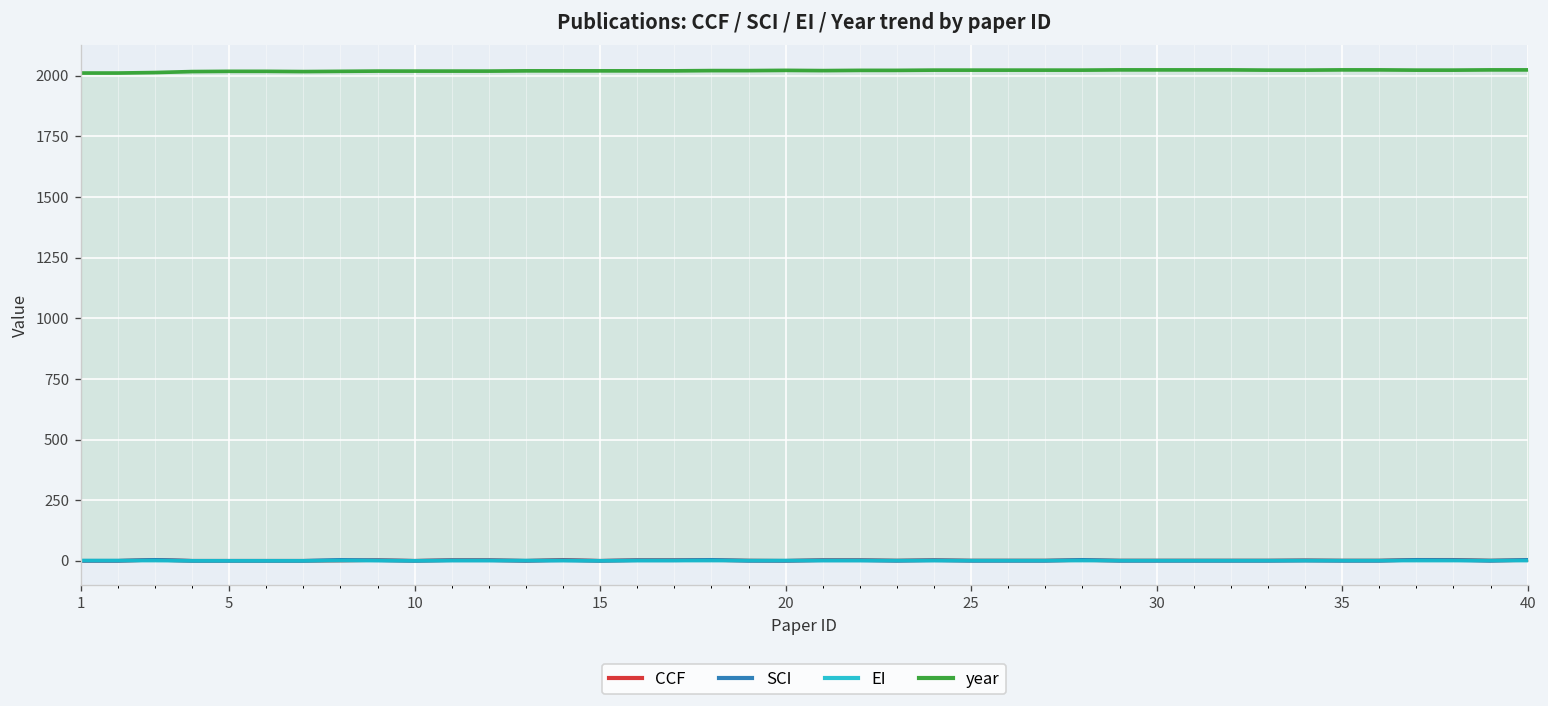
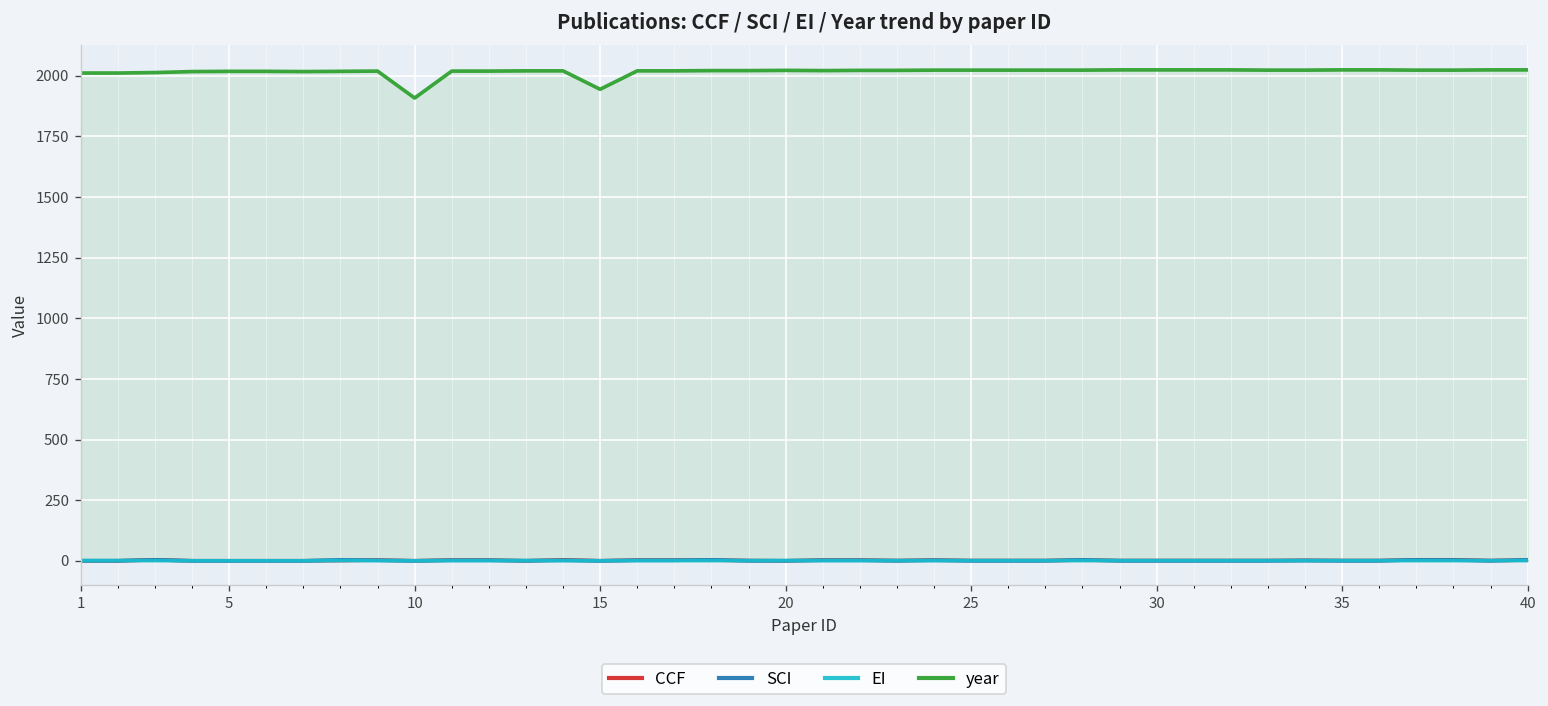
year, 10: 2020 -> 1910
year, 15: 2020 -> 1940
